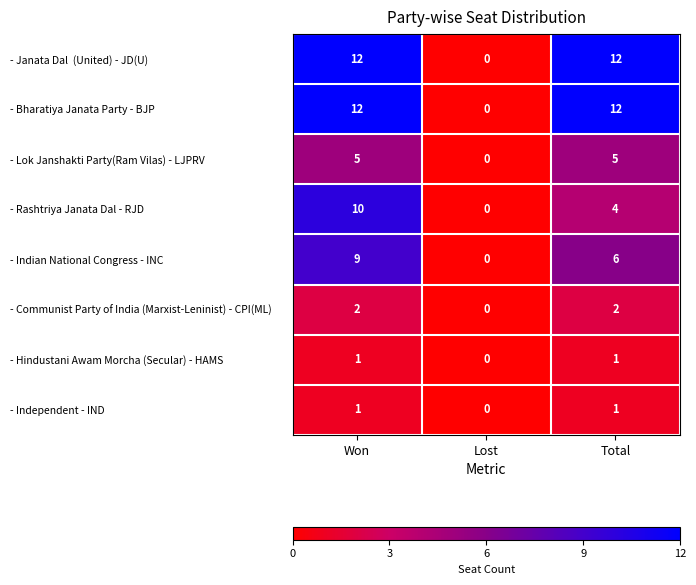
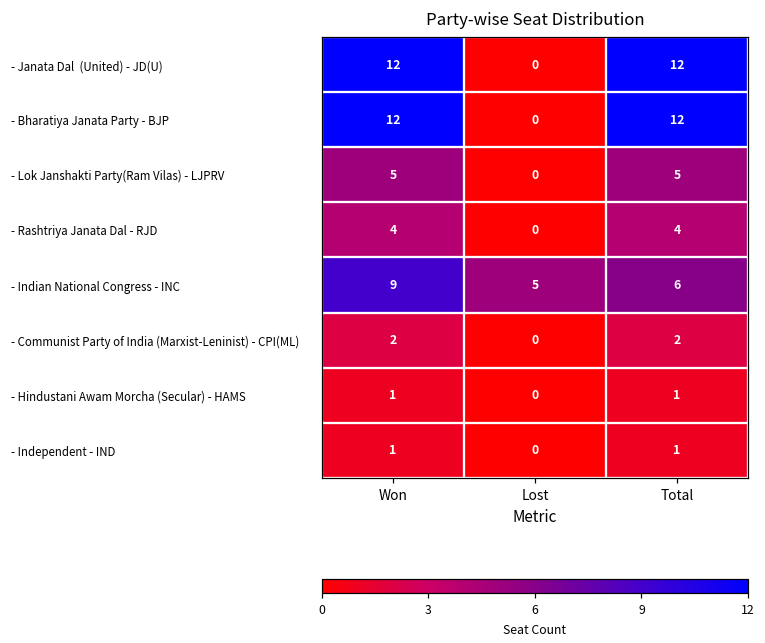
- Rashtriya Janata Dal - RJD, Won: 10 -> 4
- Indian National Congress - INC, Lost: 0 -> 5
